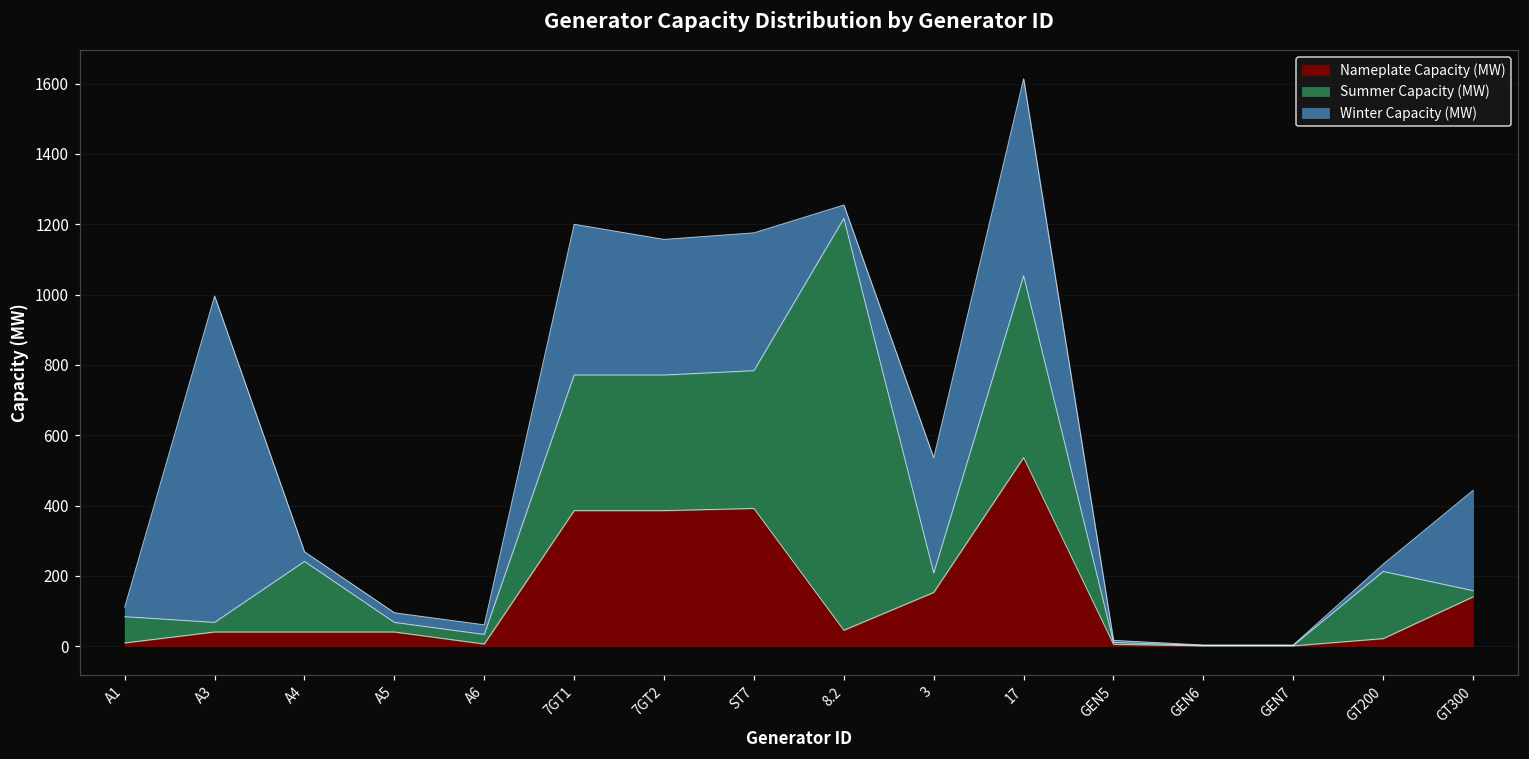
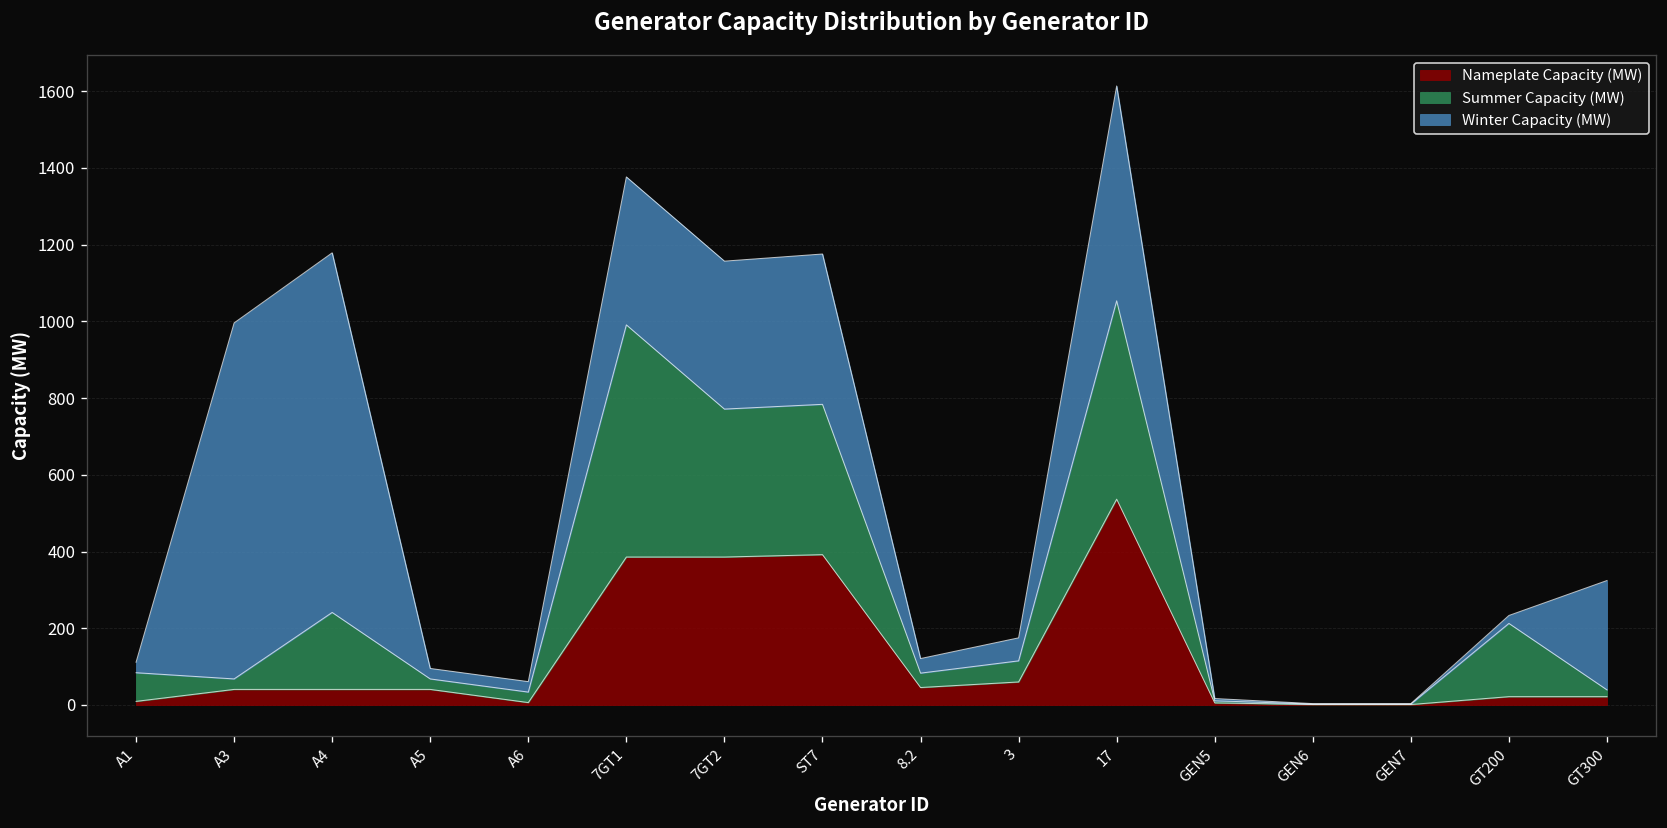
Winter Capacity (MW), A4: 30 -> 940
Summer Capacity (MW), 7GT1: 390 -> 610
Winter Capacity (MW), 7GT1: 430 -> 390
Summer Capacity (MW), 8.2: 1170 -> 40
Nameplate Capacity (MW), 3: 150 -> 60
Winter Capacity (MW), 3: 330 -> 60
Nameplate Capacity (MW), GT300: 140 -> 20
